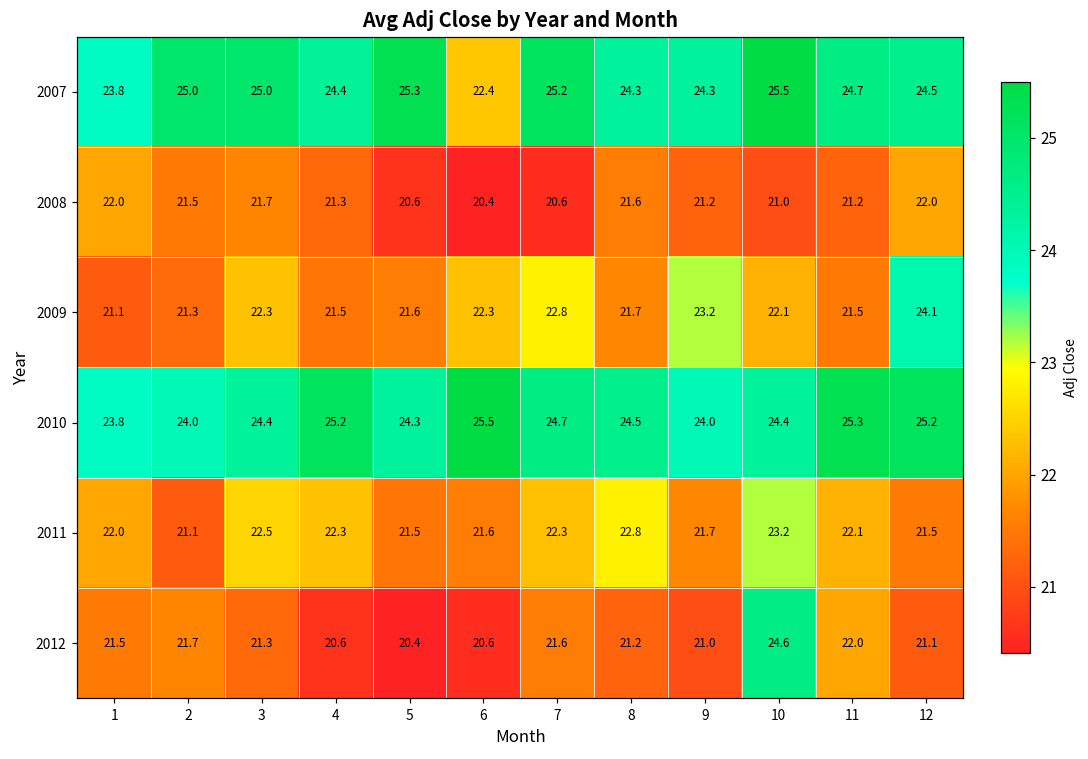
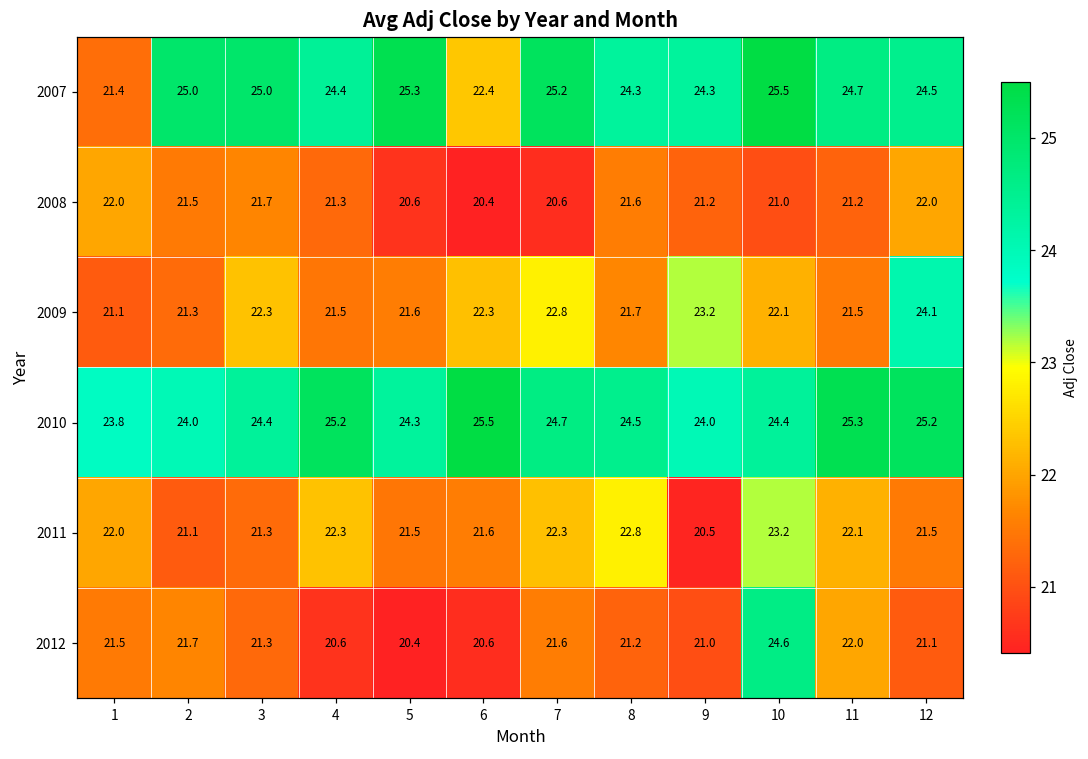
2007, 1: 23.8 -> 21.4
2011, 3: 22.5 -> 21.3
2011, 9: 21.7 -> 20.5
